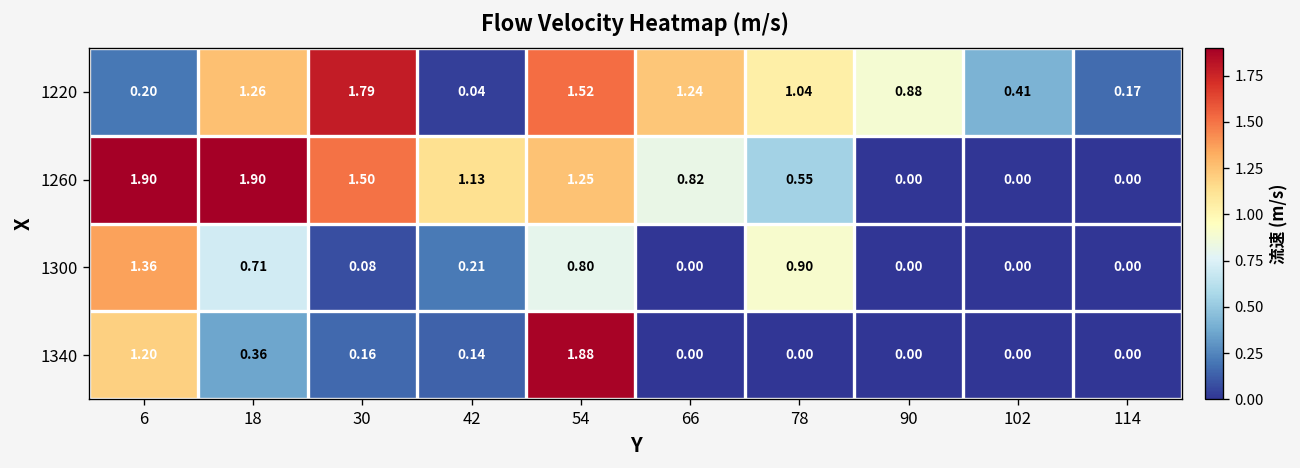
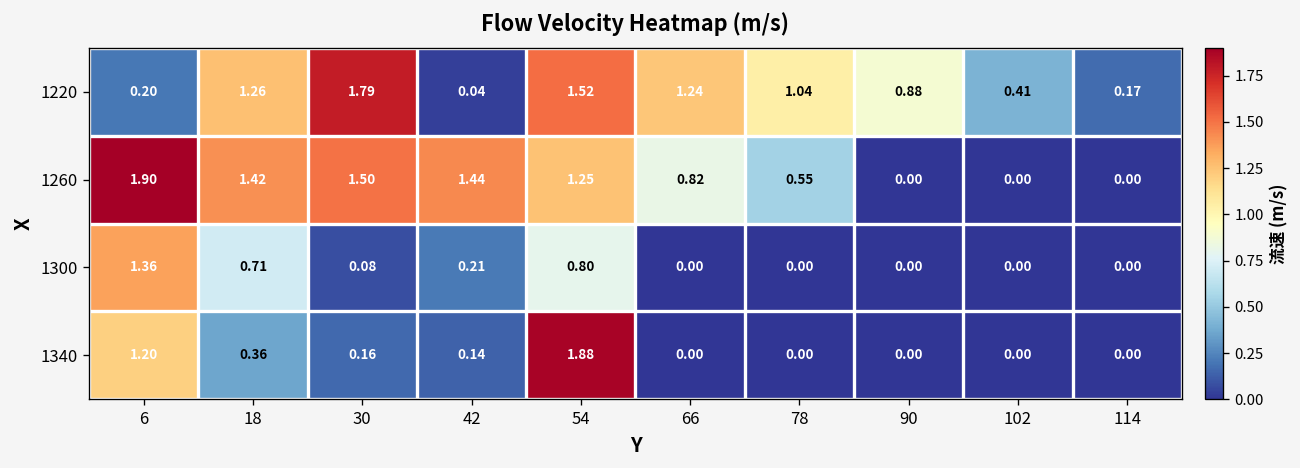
1260, 18: 1.90 -> 1.42
1260, 42: 1.13 -> 1.44
1300, 78: 0.90 -> 0.00
